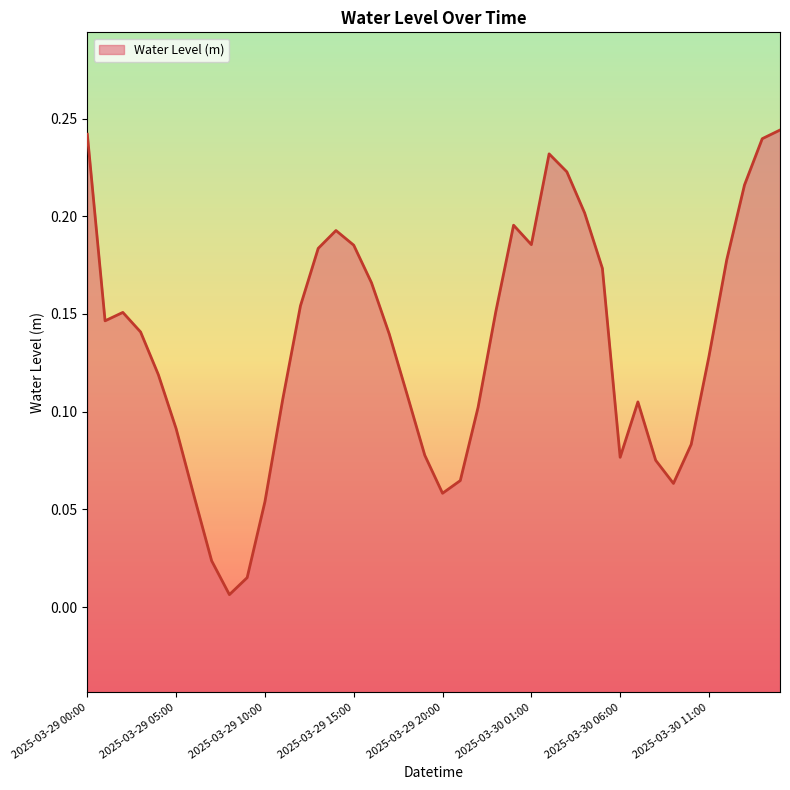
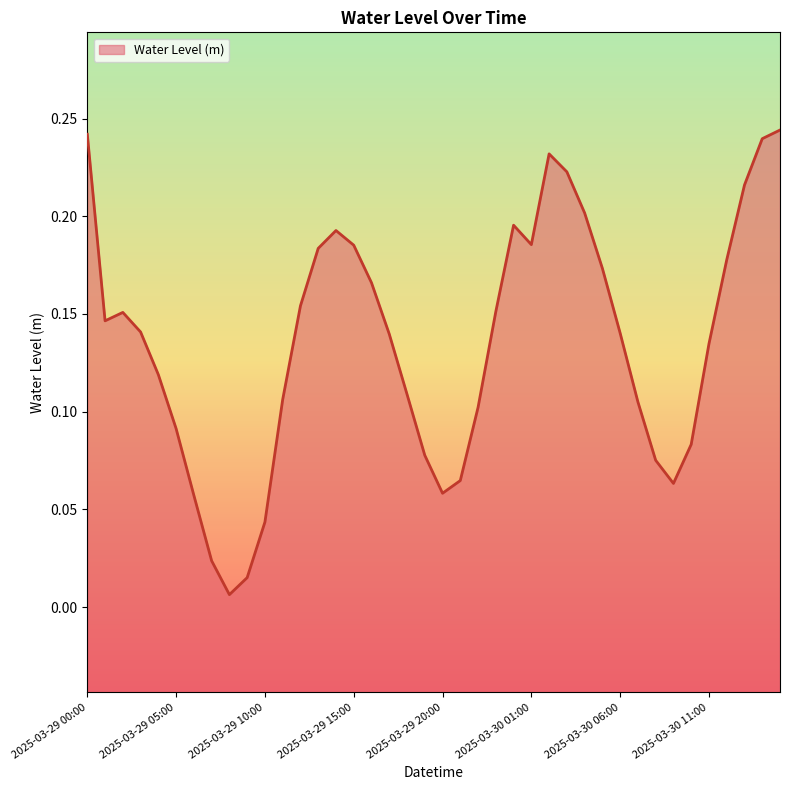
2025-03-29 10:00: 0.054 -> 0.044
2025-03-30 06:00: 0.077 -> 0.140
2025-03-30 11:00: 0.128 -> 0.135
